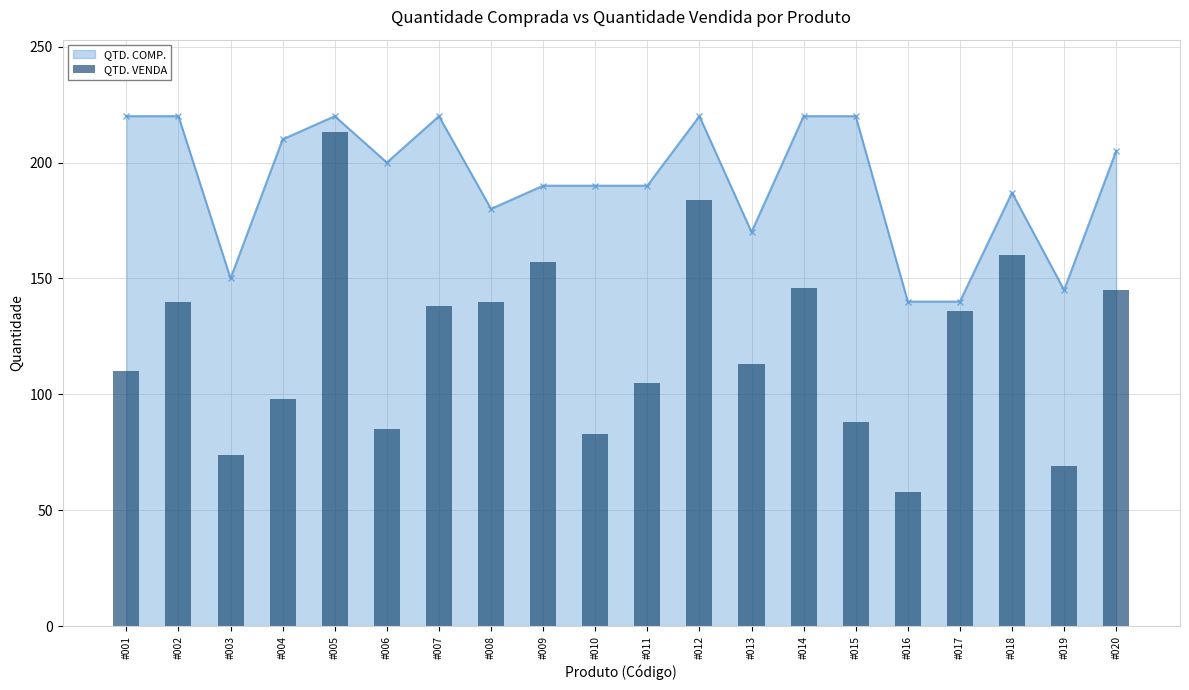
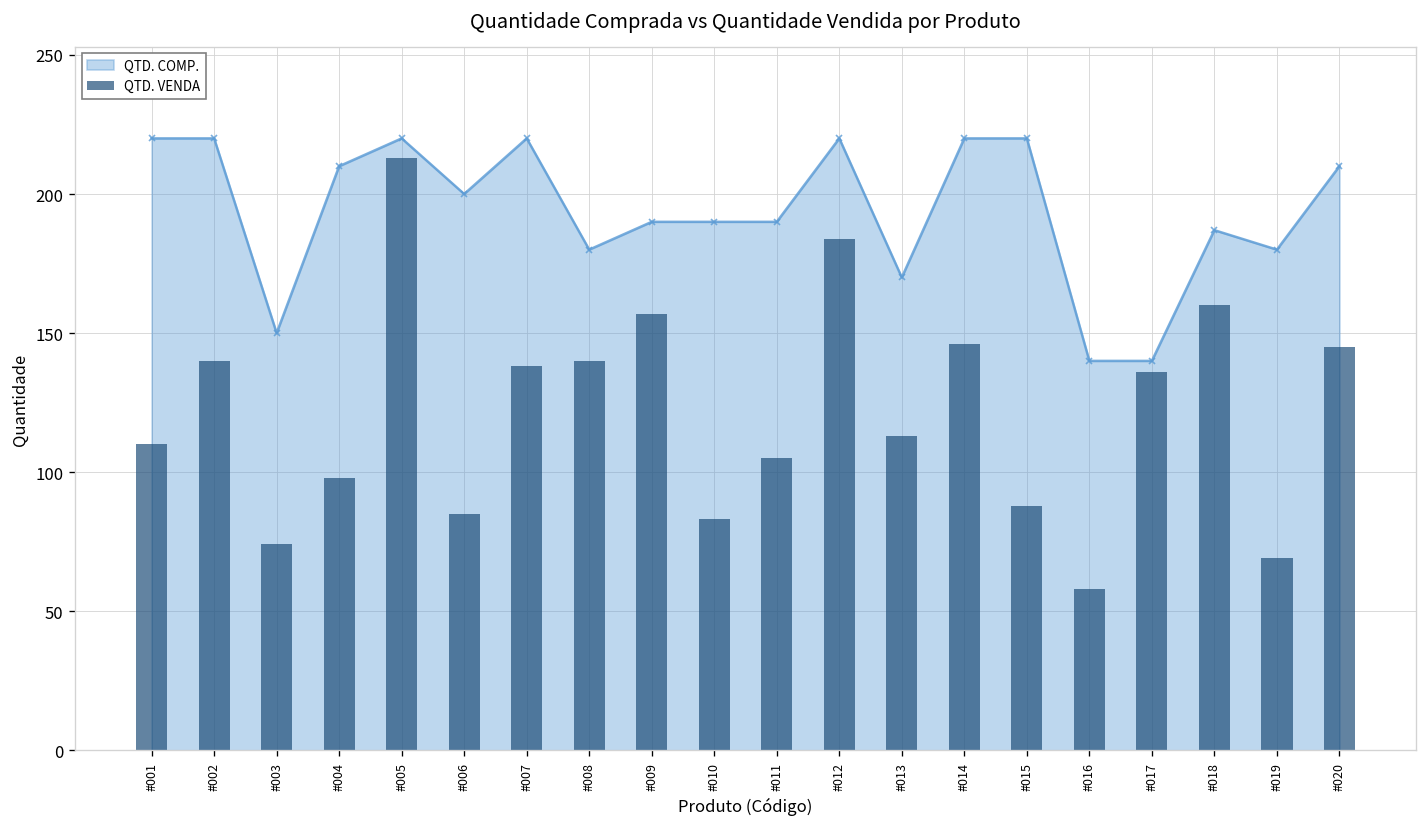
QTD. COMP., #019: 145 -> 180
QTD. COMP., #020: 205 -> 210
